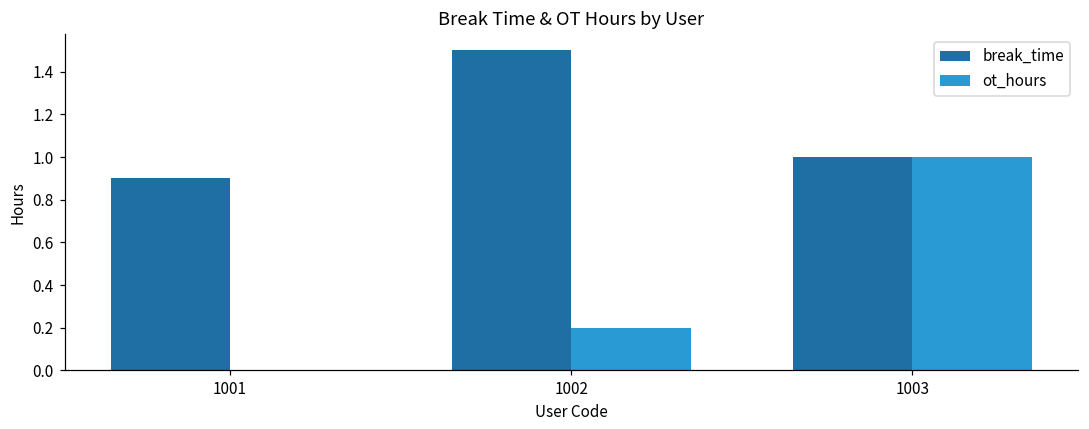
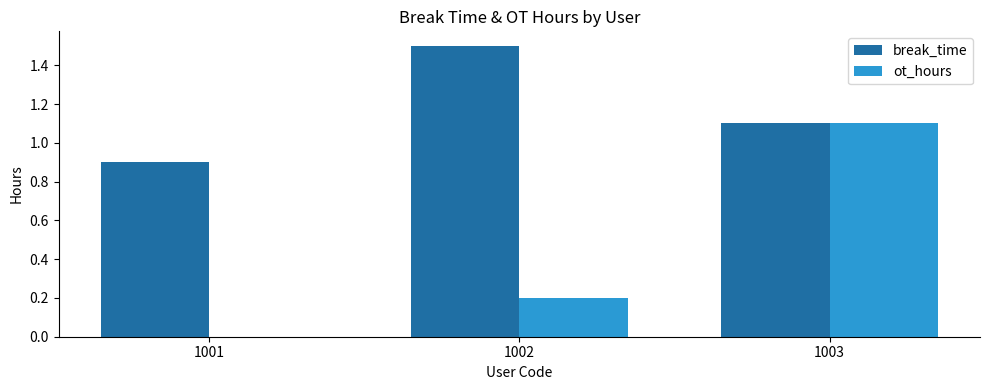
break_time, 1003: 1.0 -> 1.1
ot_hours, 1003: 1.0 -> 1.1
